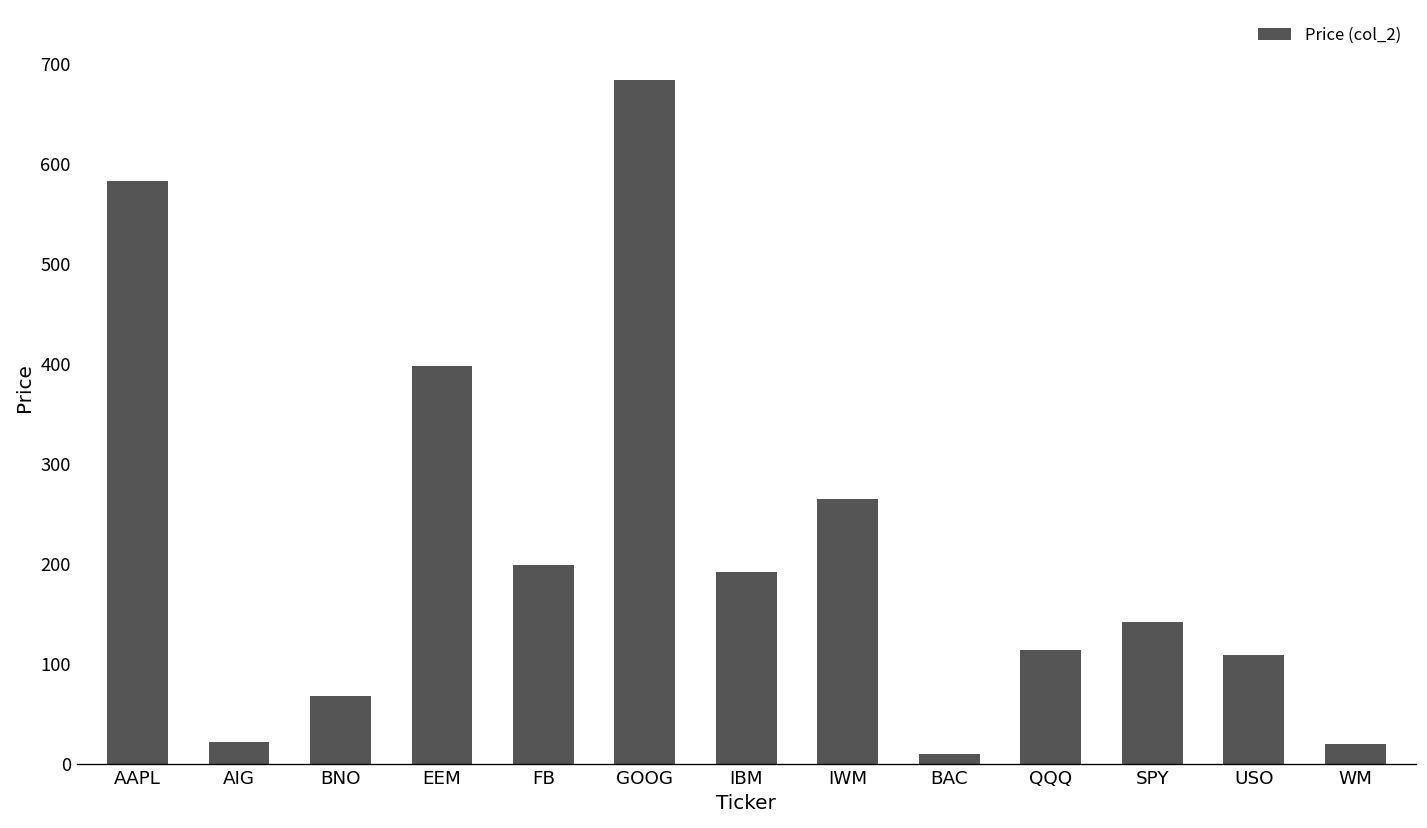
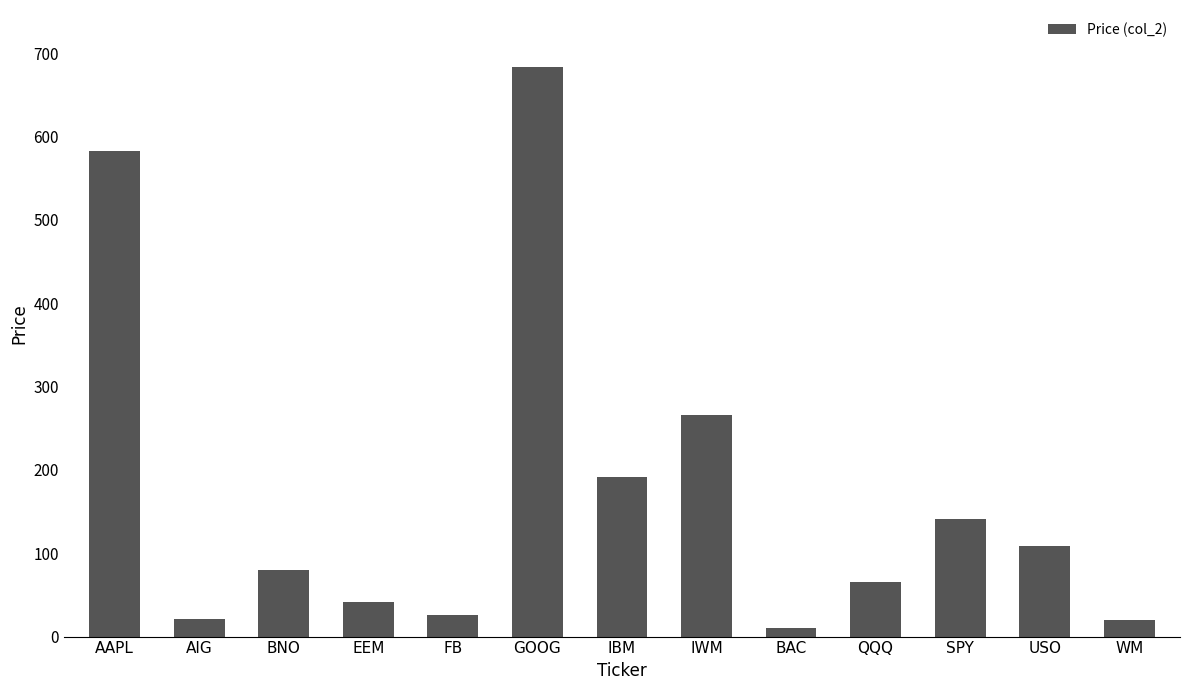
BNO: 70 -> 80
EEM: 400 -> 40
FB: 200 -> 30
QQQ: 110 -> 70
